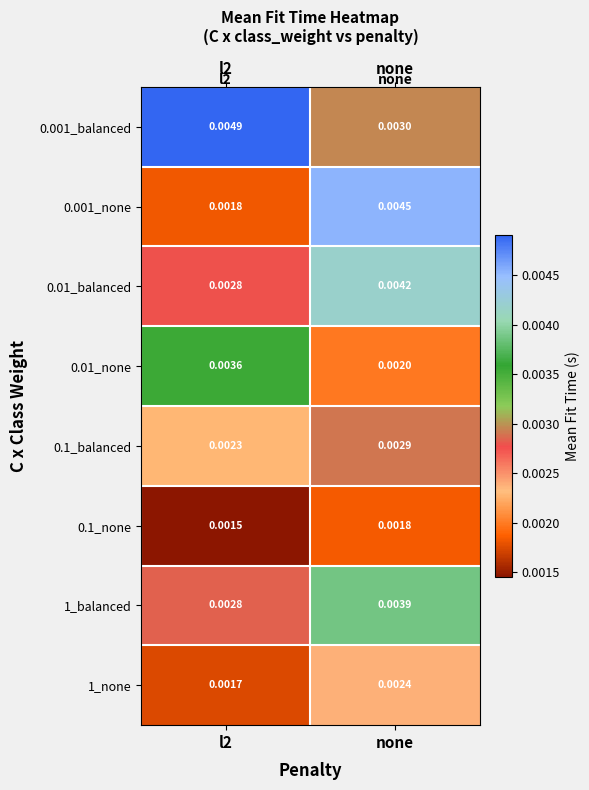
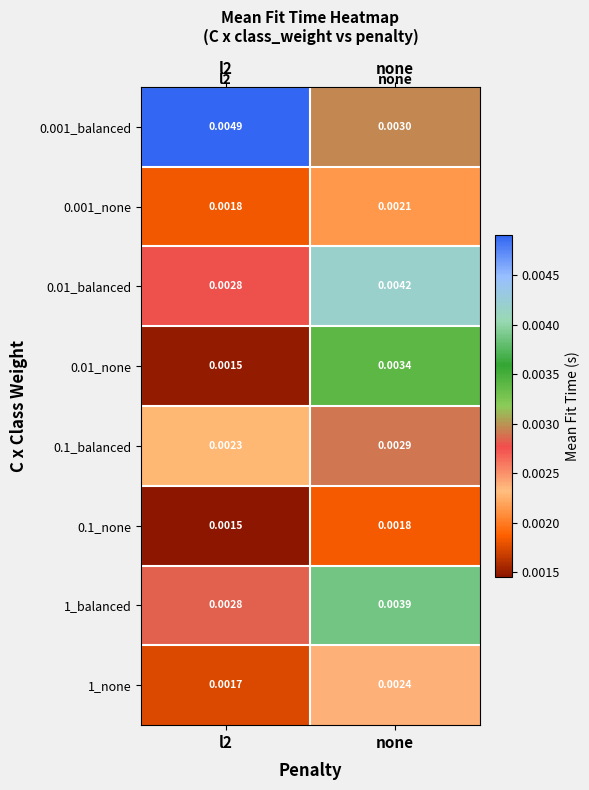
0.001_none, none: 0.0045 -> 0.0021
0.01_none, l2: 0.0036 -> 0.0015
0.01_none, none: 0.0020 -> 0.0034
